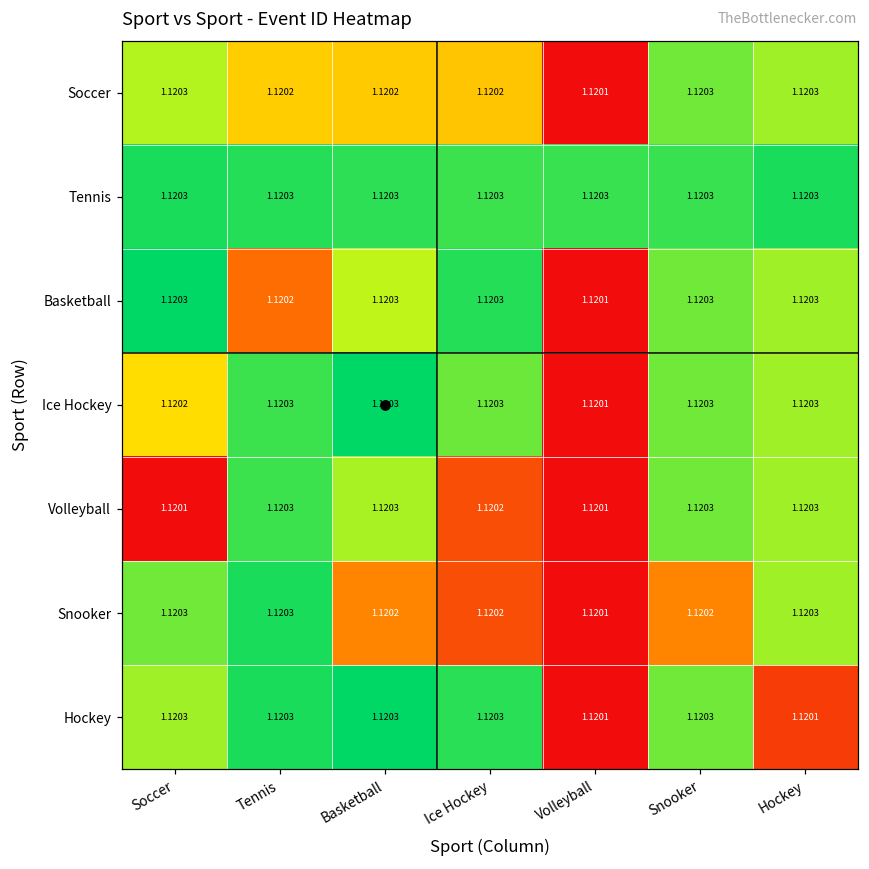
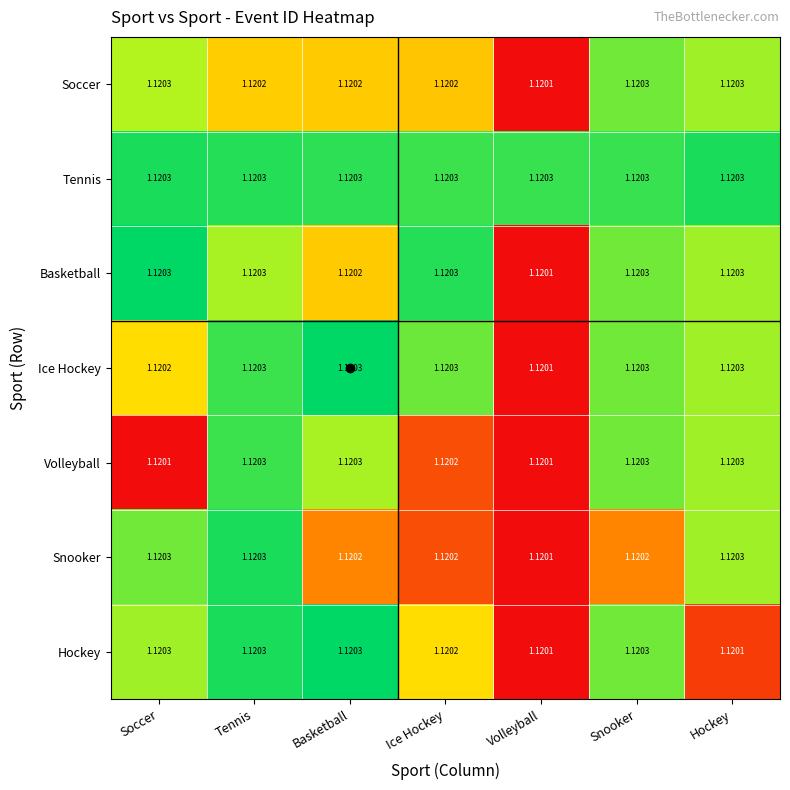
Basketball, Tennis: 1.1202 -> 1.1203
Basketball, Basketball: 1.1203 -> 1.1202
Hockey, Ice Hockey: 1.1203 -> 1.1202
